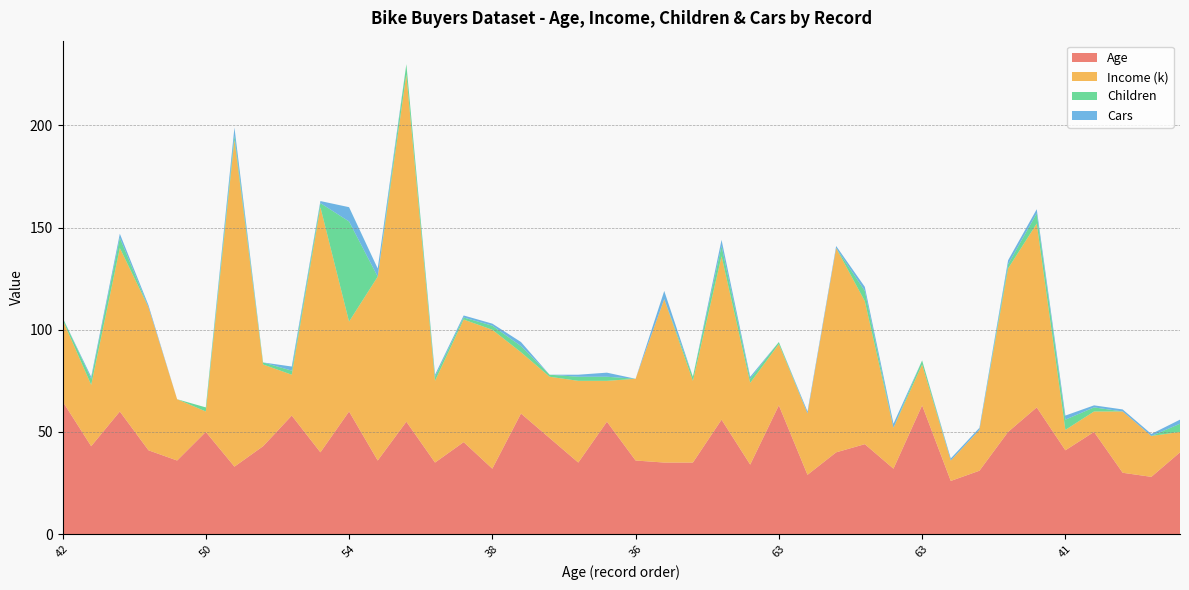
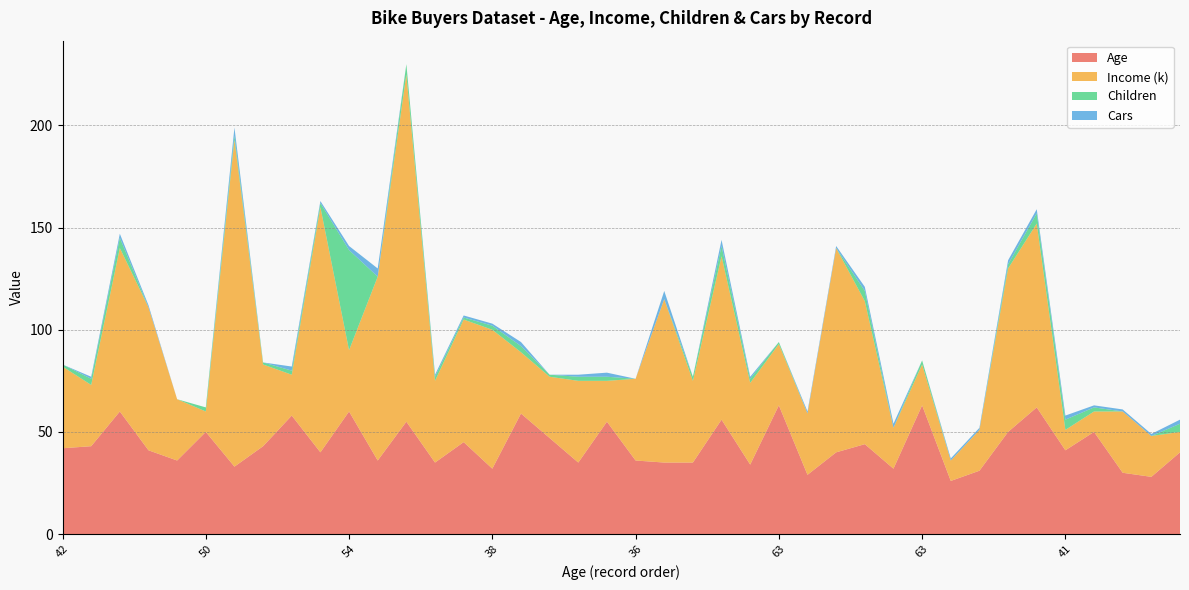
Age, 42: 65 -> 42
Income (k), 54: 44 -> 30
Cars, 54: 7 -> 2
